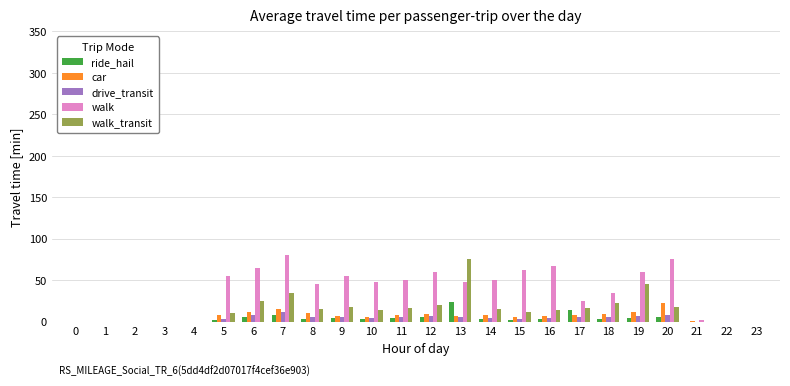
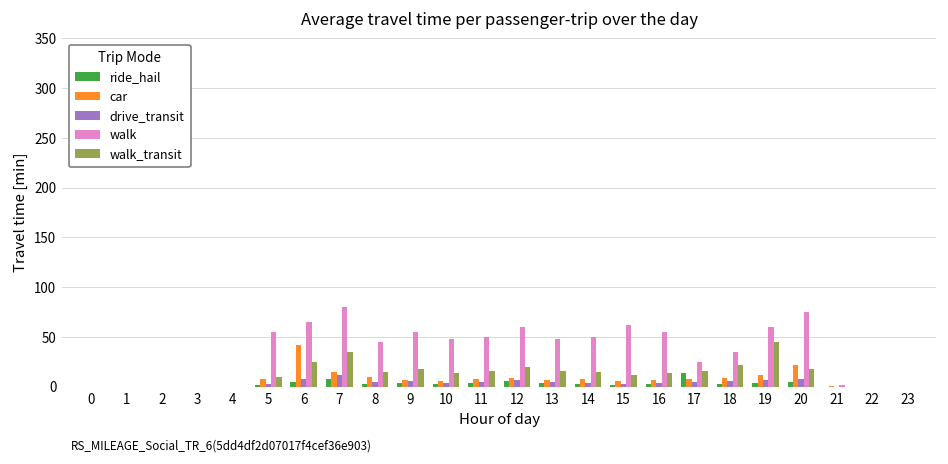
car, 6: 10 -> 40
ride_hail, 13: 20 -> 0
walk_transit, 13: 80 -> 20
walk, 16: 70 -> 60
